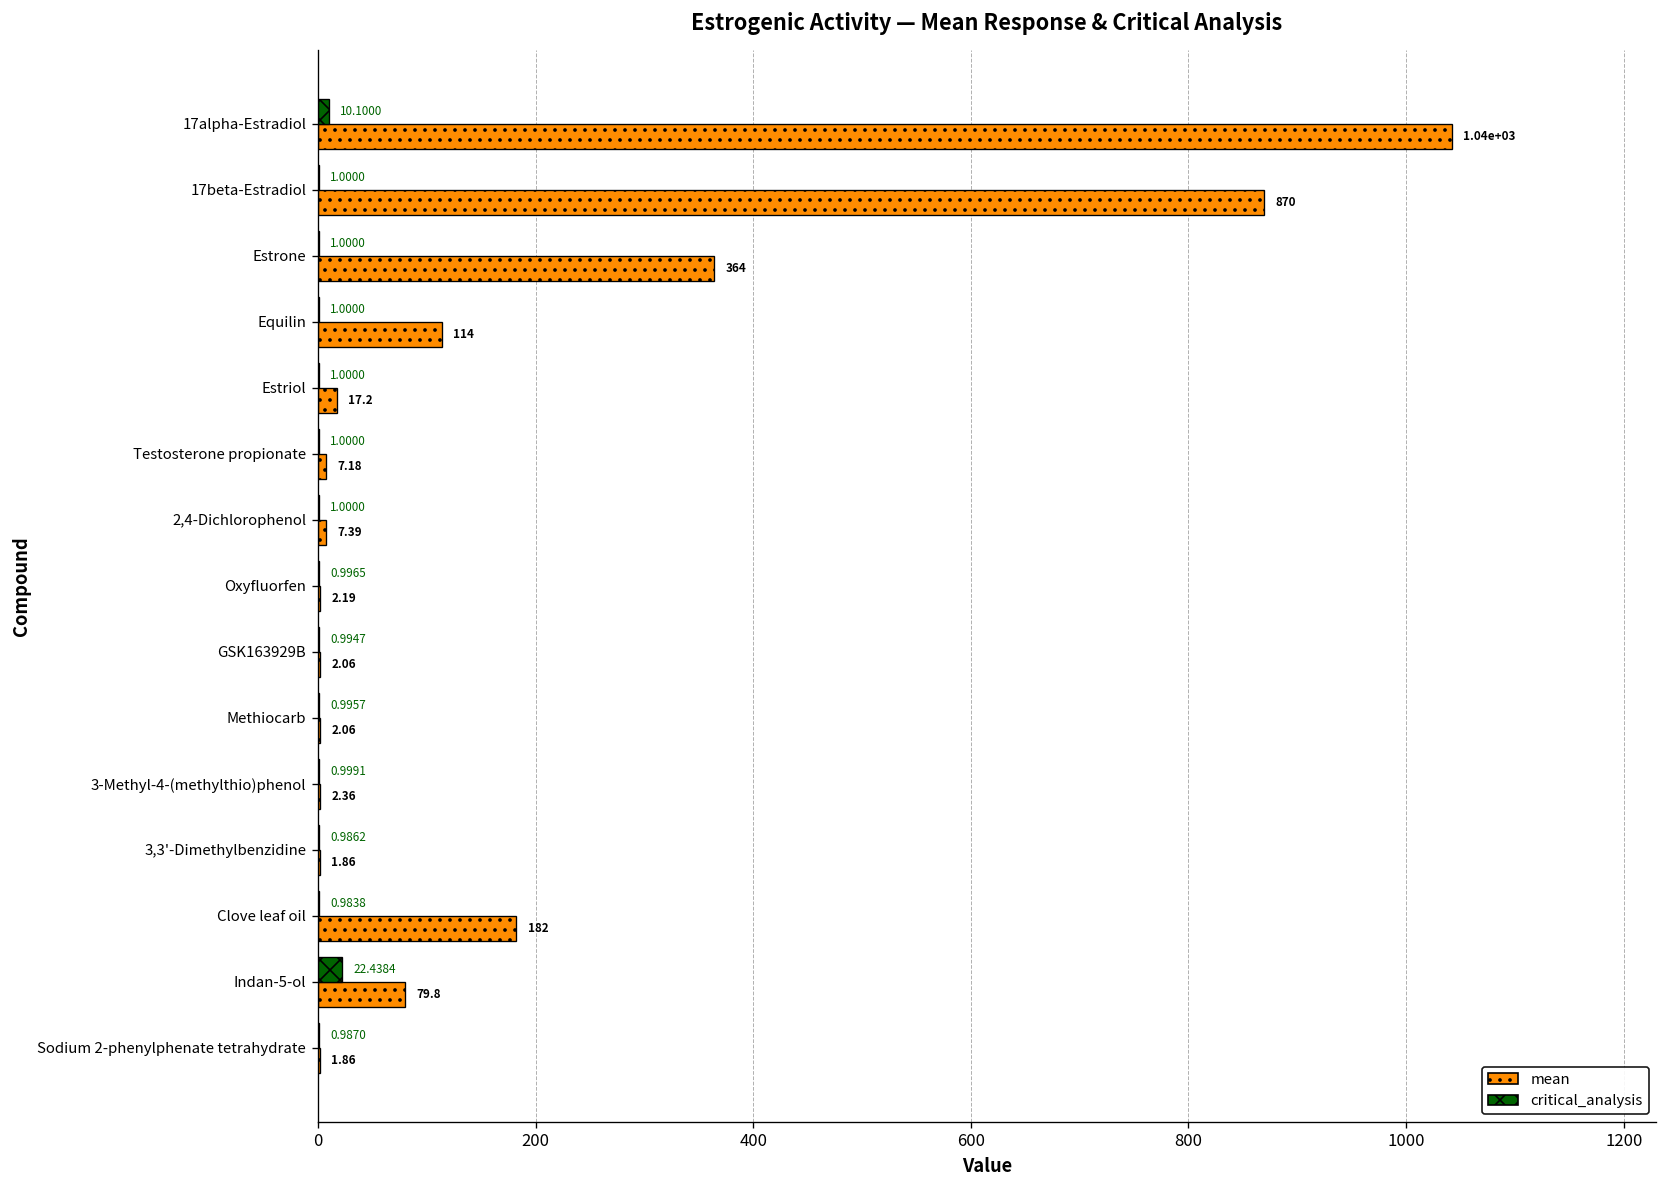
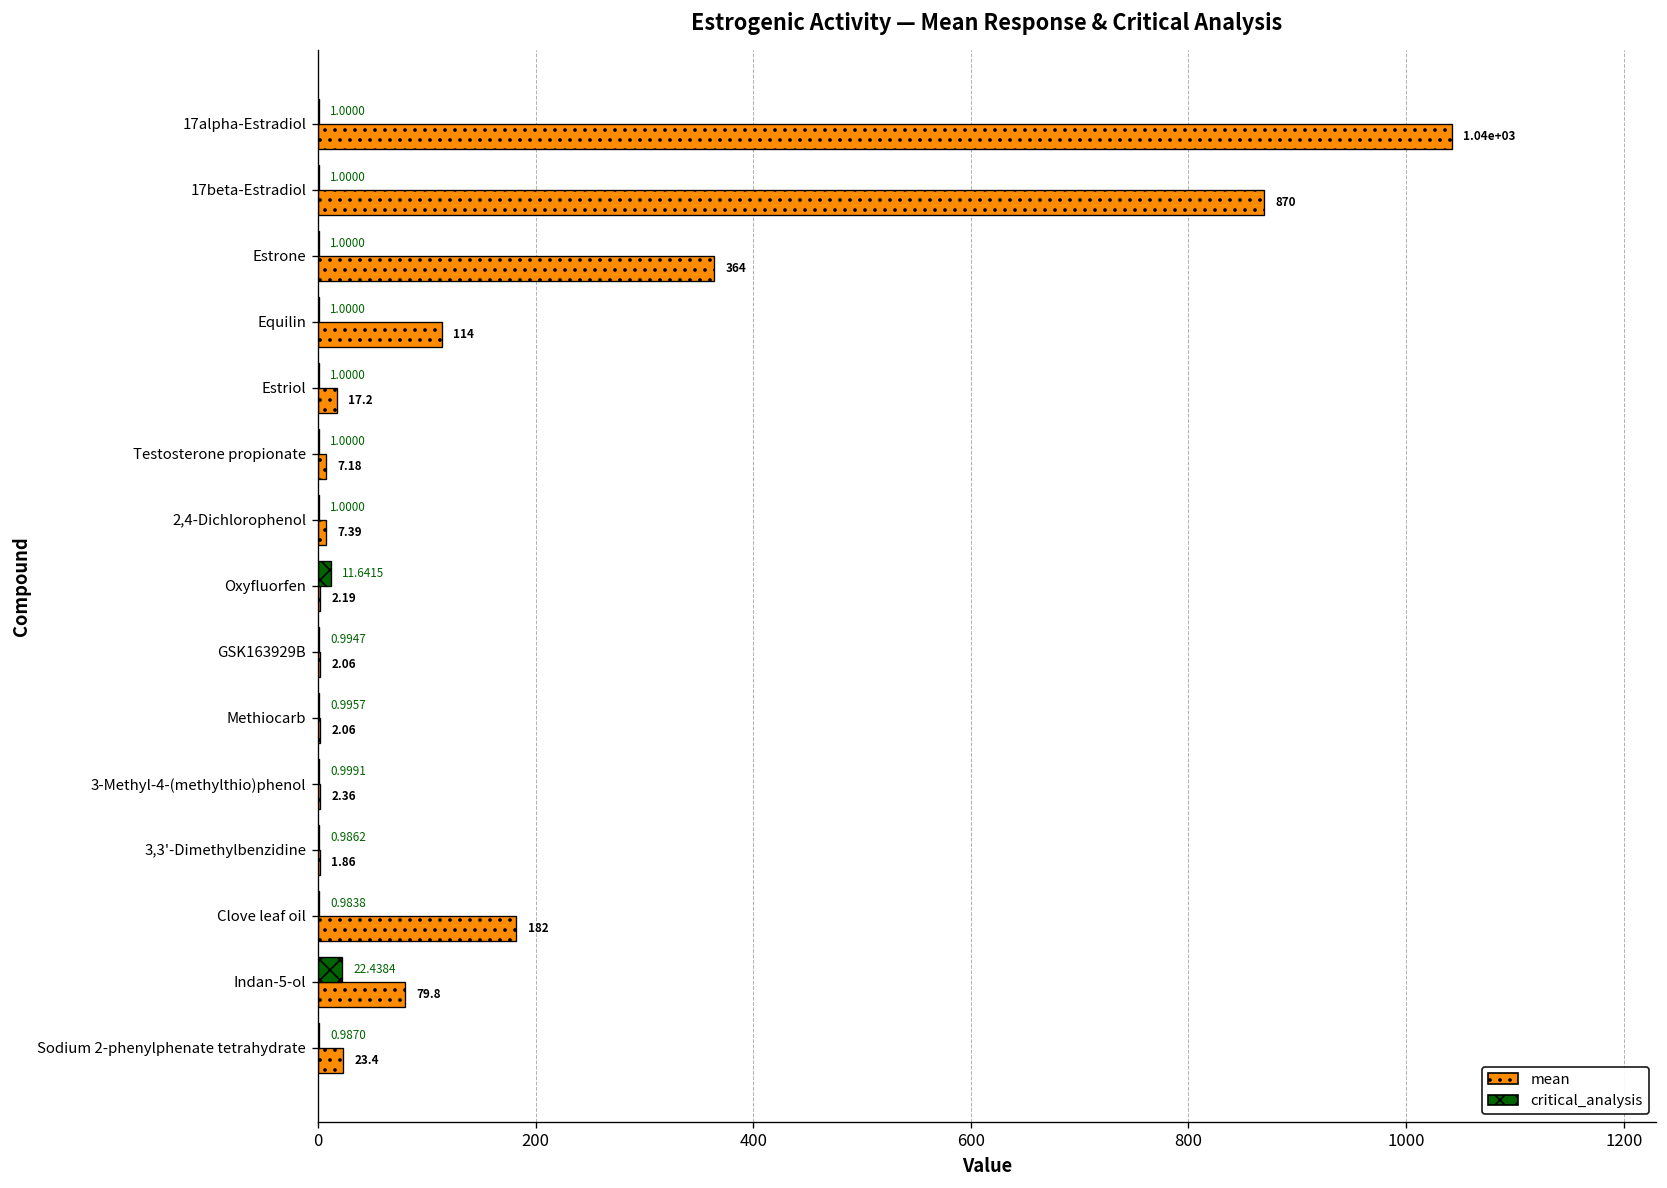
critical_analysis, 17alpha-Estradiol: 10.1000 -> 1.0000
critical_analysis, Oxyfluorfen: 0.9965 -> 11.6415
mean, Sodium 2-phenylphenate tetrahydrate: 1.86 -> 23.4
